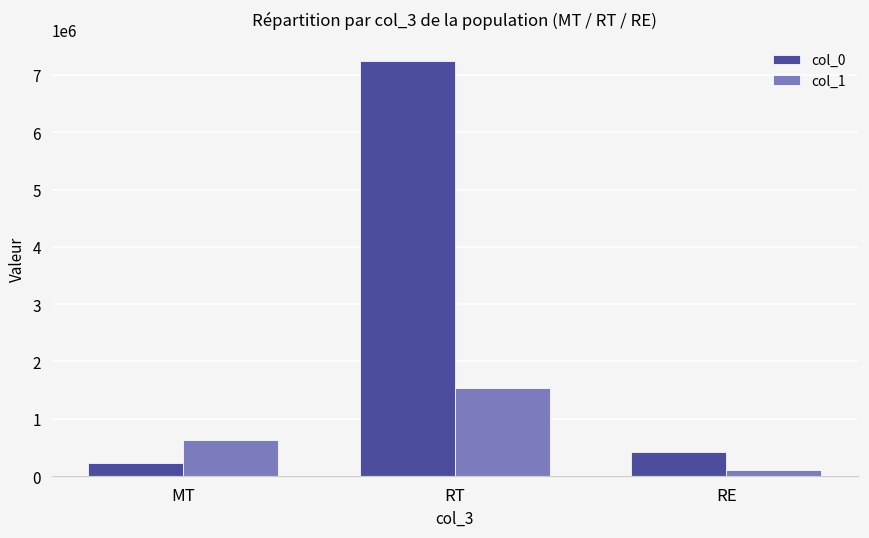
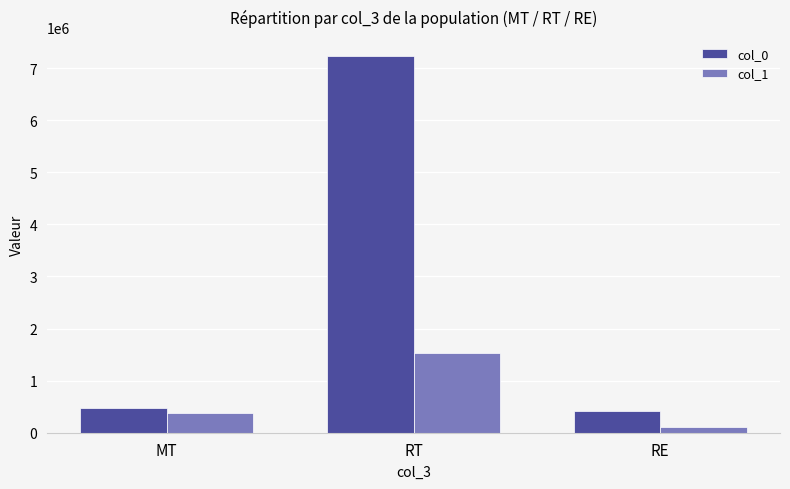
col_0, MT: 200000 -> 500000
col_1, MT: 600000 -> 400000
